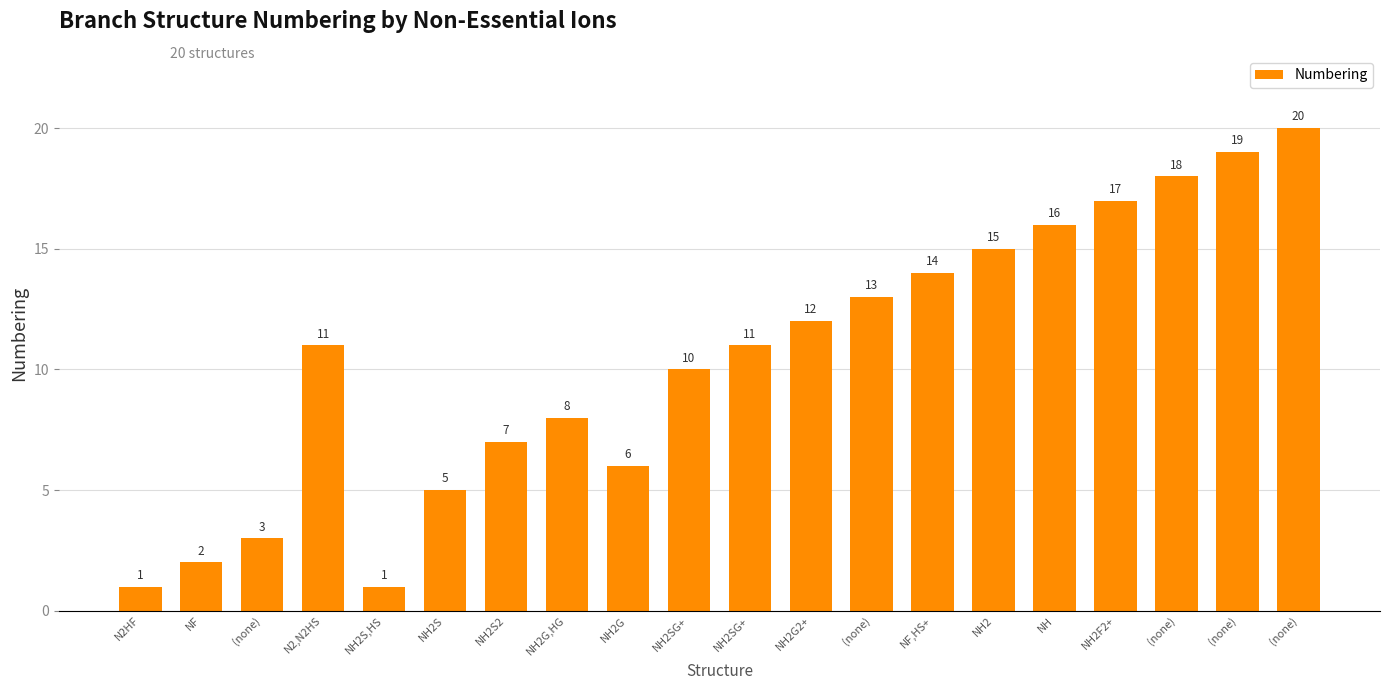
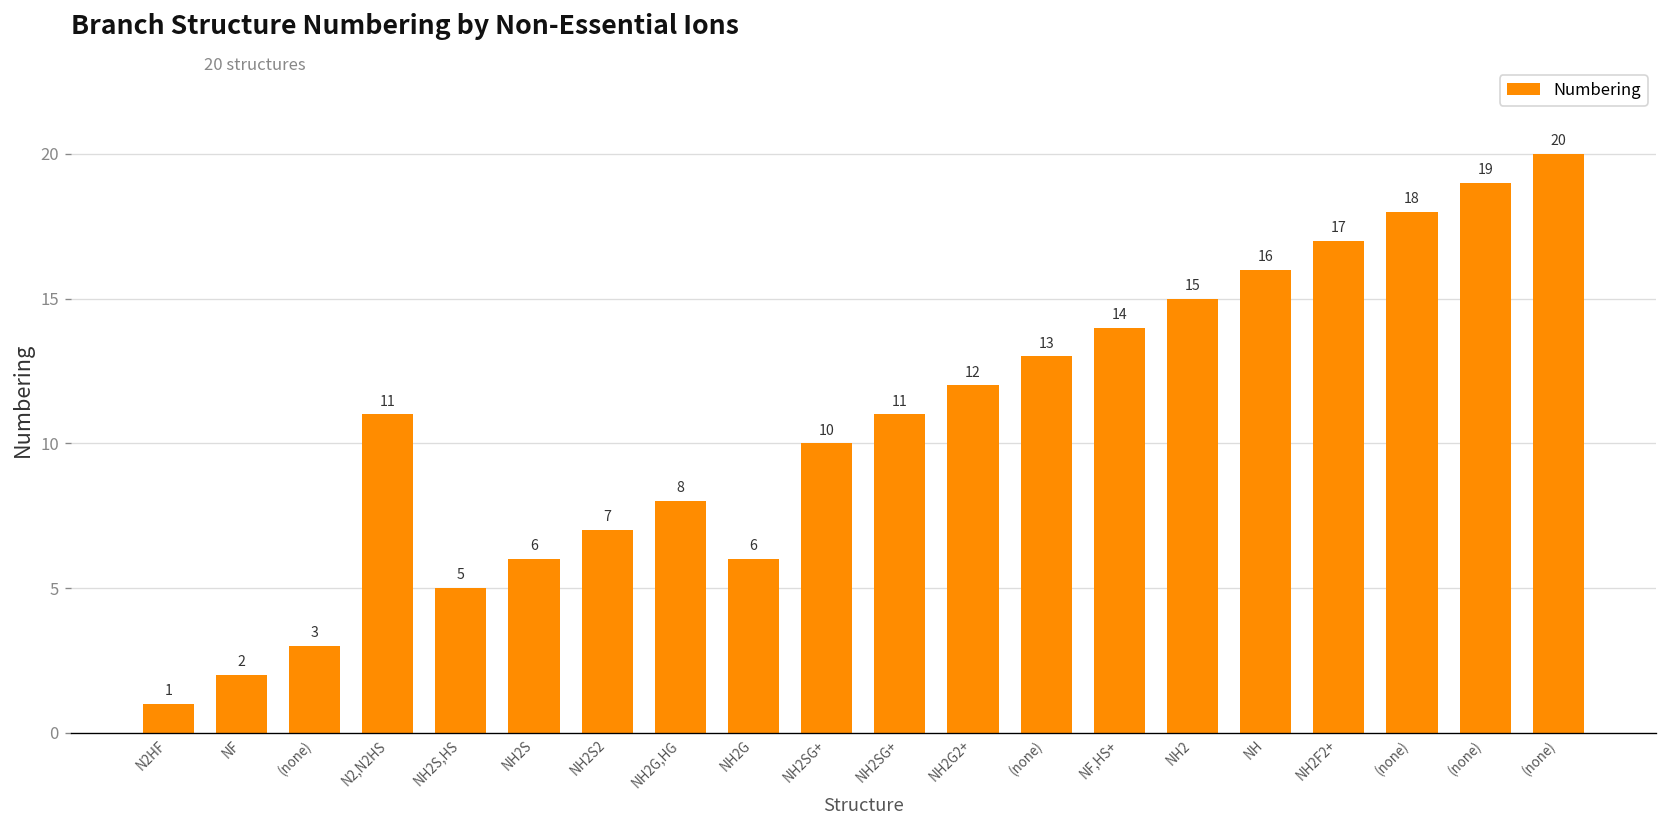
NH2S,HS: 1 -> 5
NH2S: 5 -> 6
